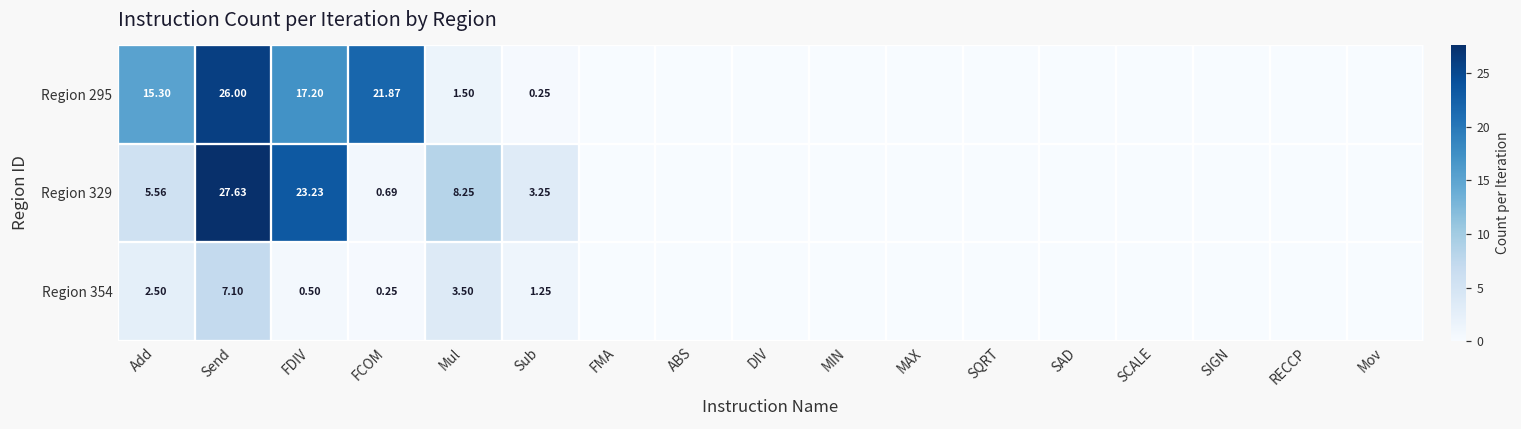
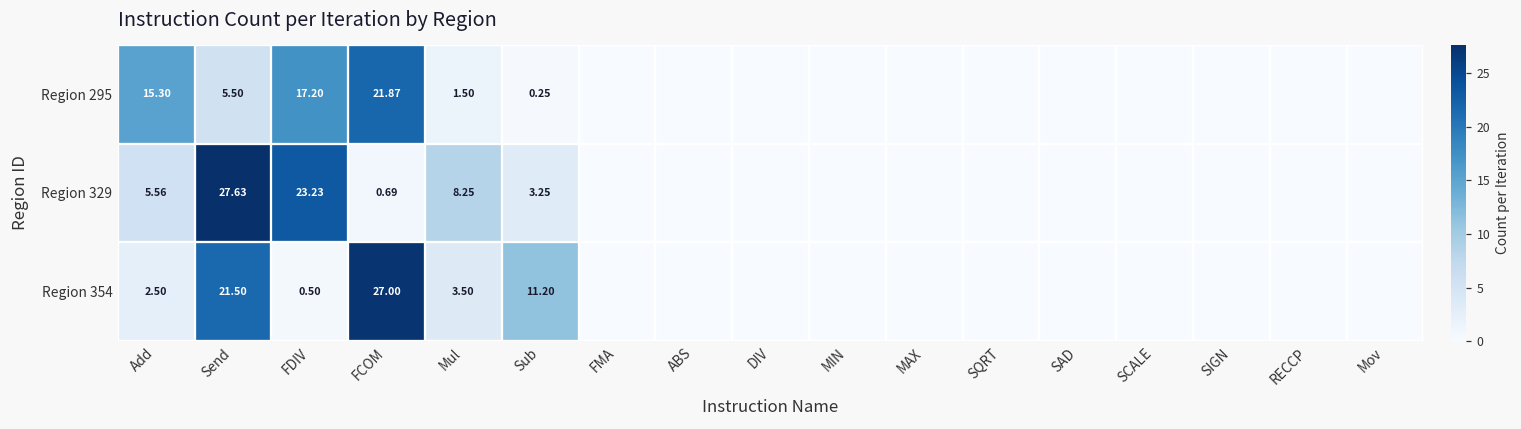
Region 295, Send: 26.00 -> 5.50
Region 354, Send: 7.10 -> 21.50
Region 354, FCOM: 0.25 -> 27.00
Region 354, Sub: 1.25 -> 11.20
